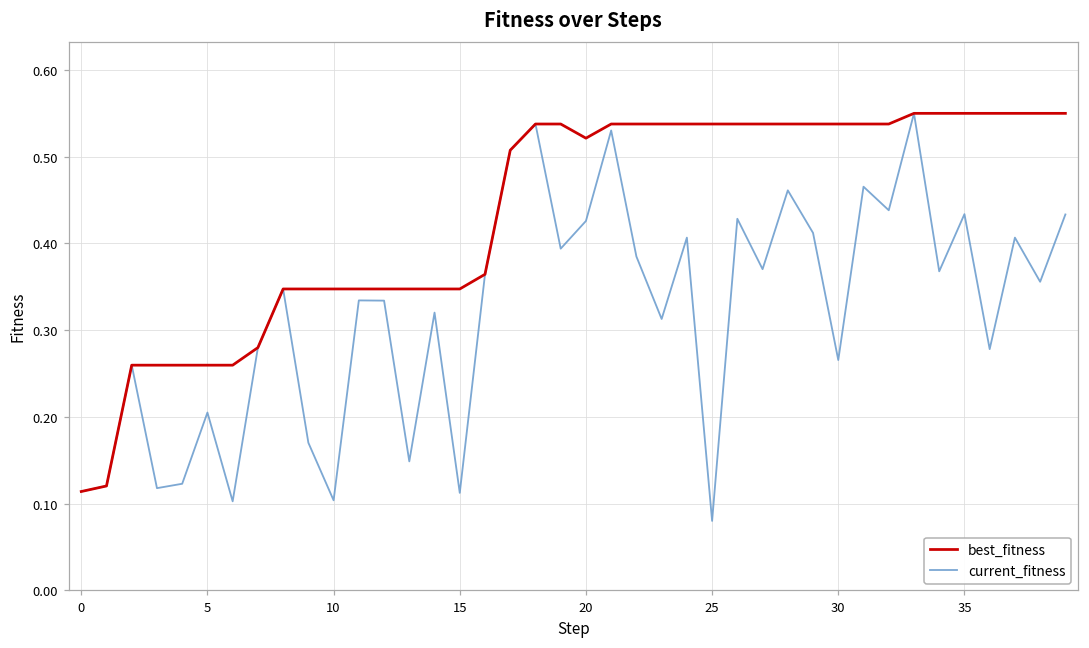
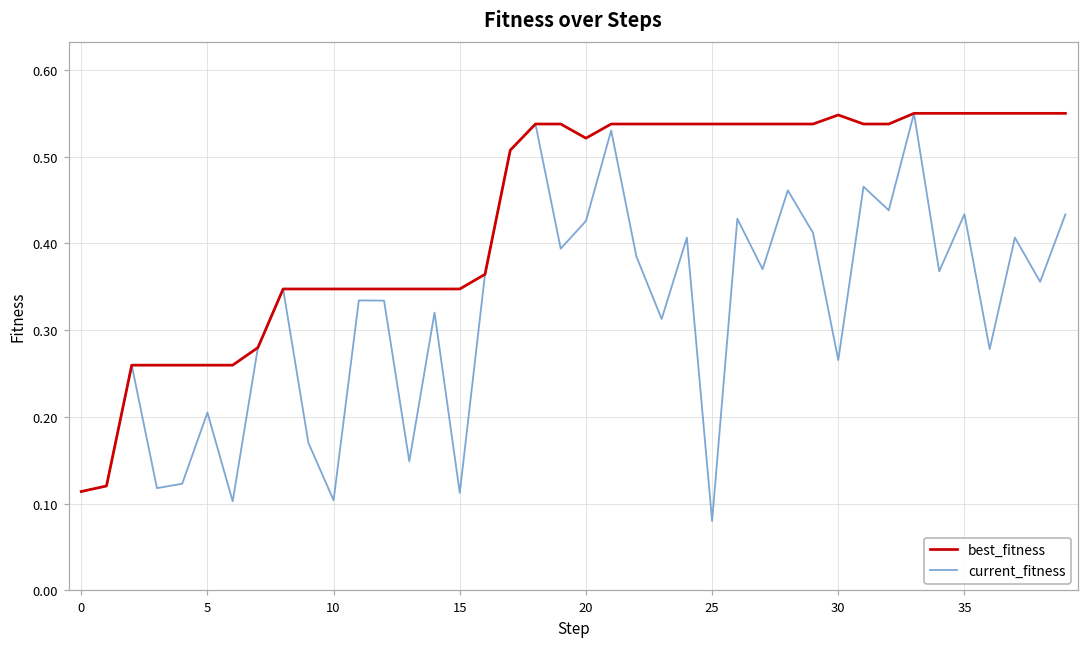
best_fitness, 30: 0.54 -> 0.55
